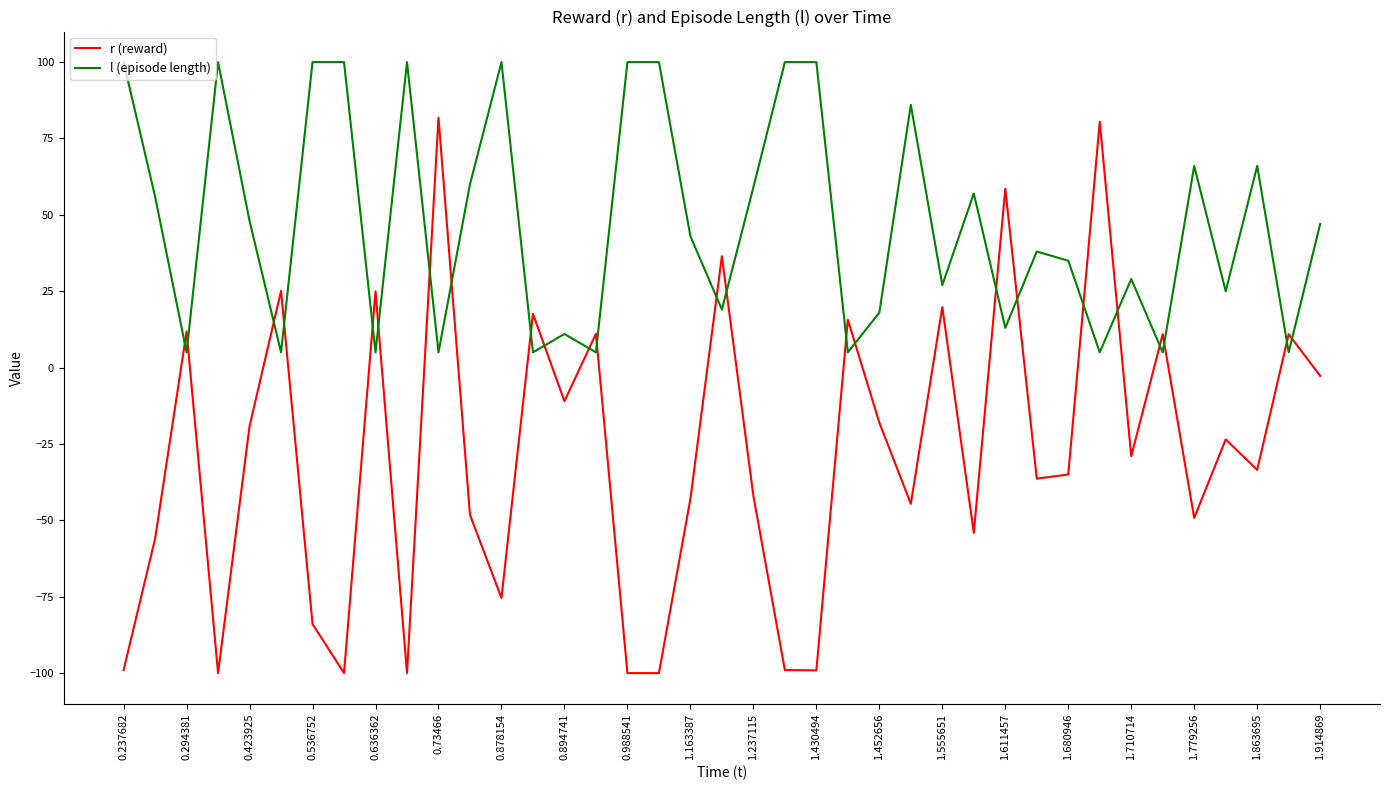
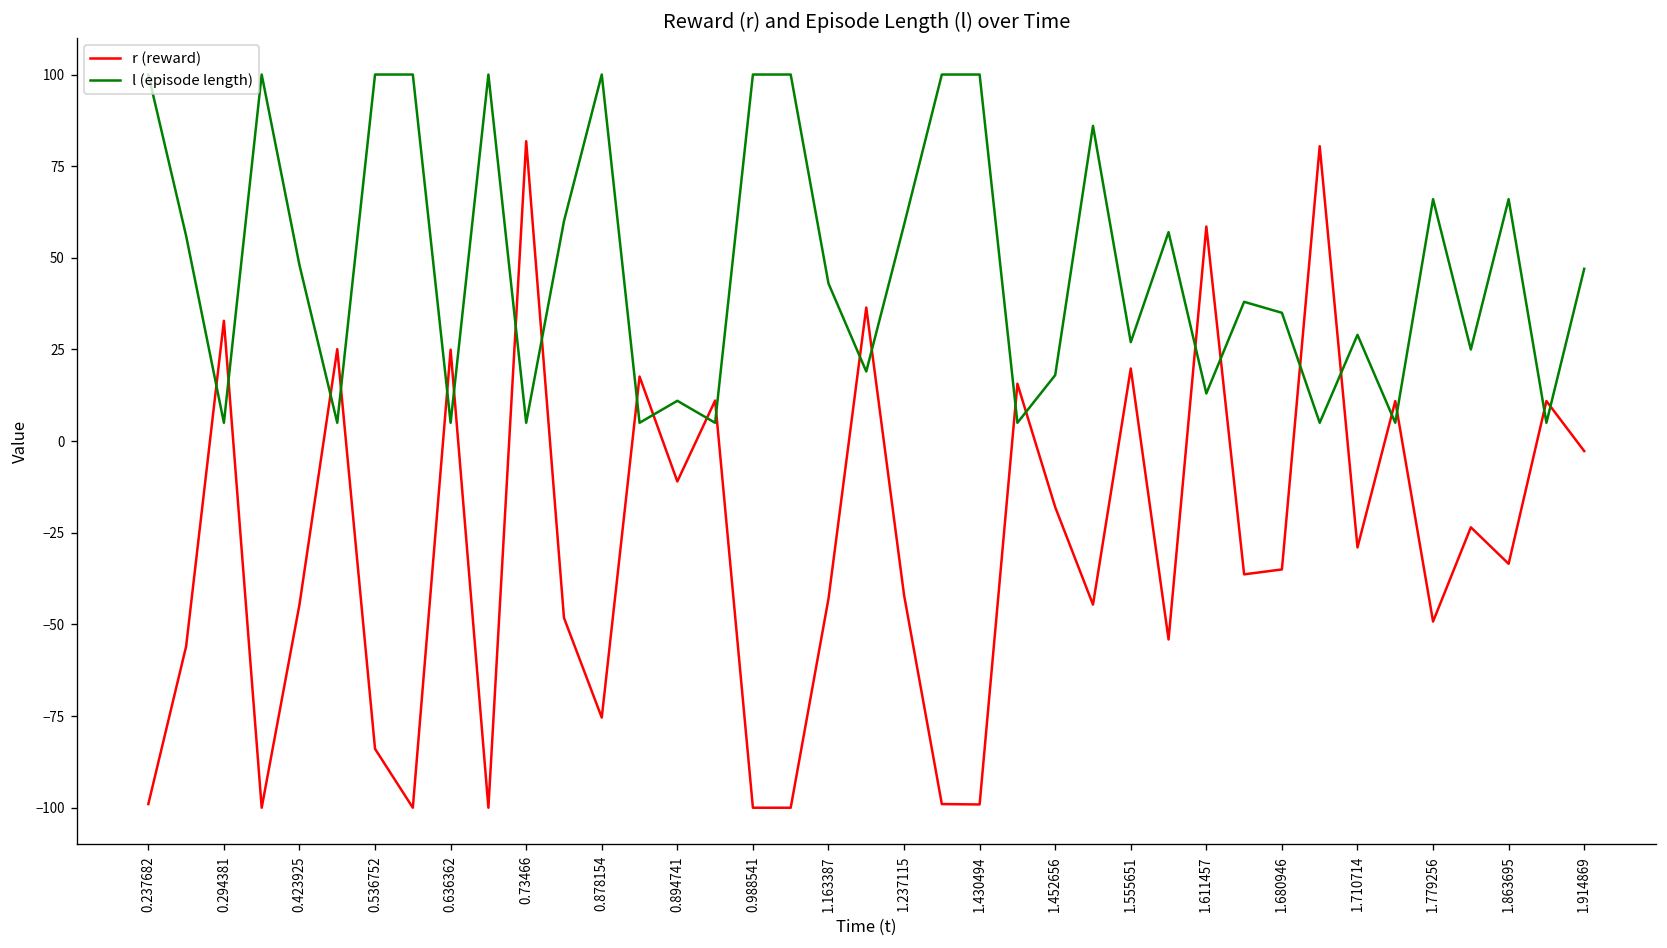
r (reward), 0.294381: 12 -> 33
r (reward), 0.423925: -19 -> -45
